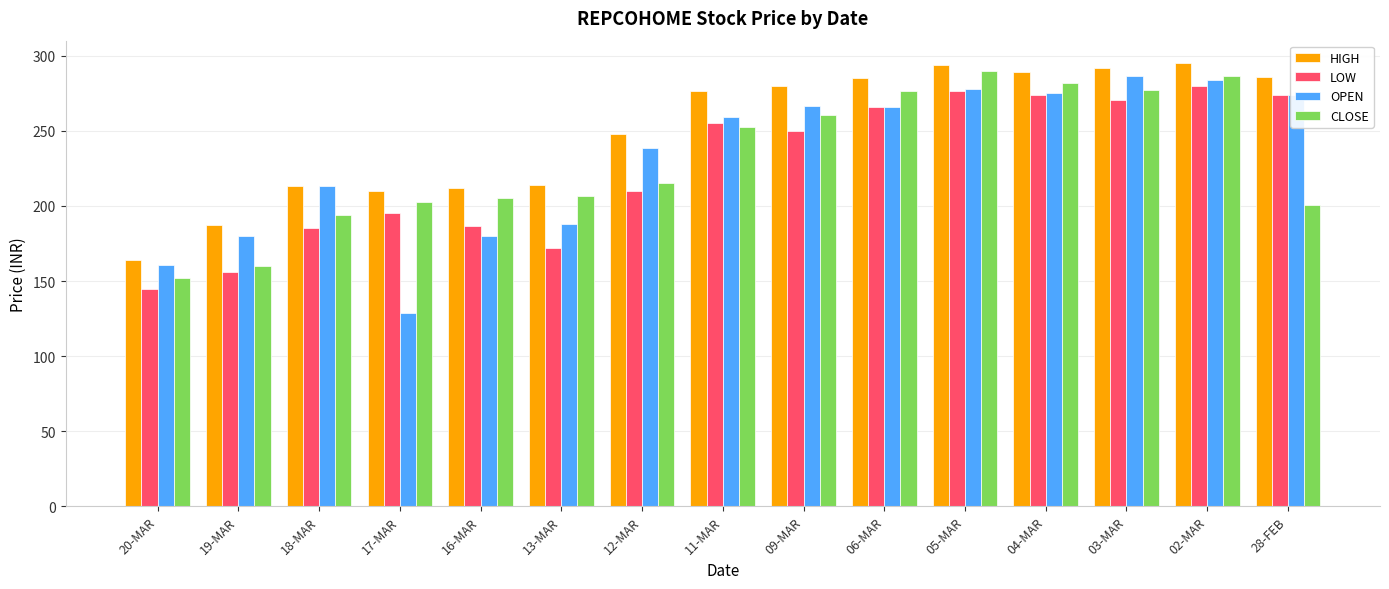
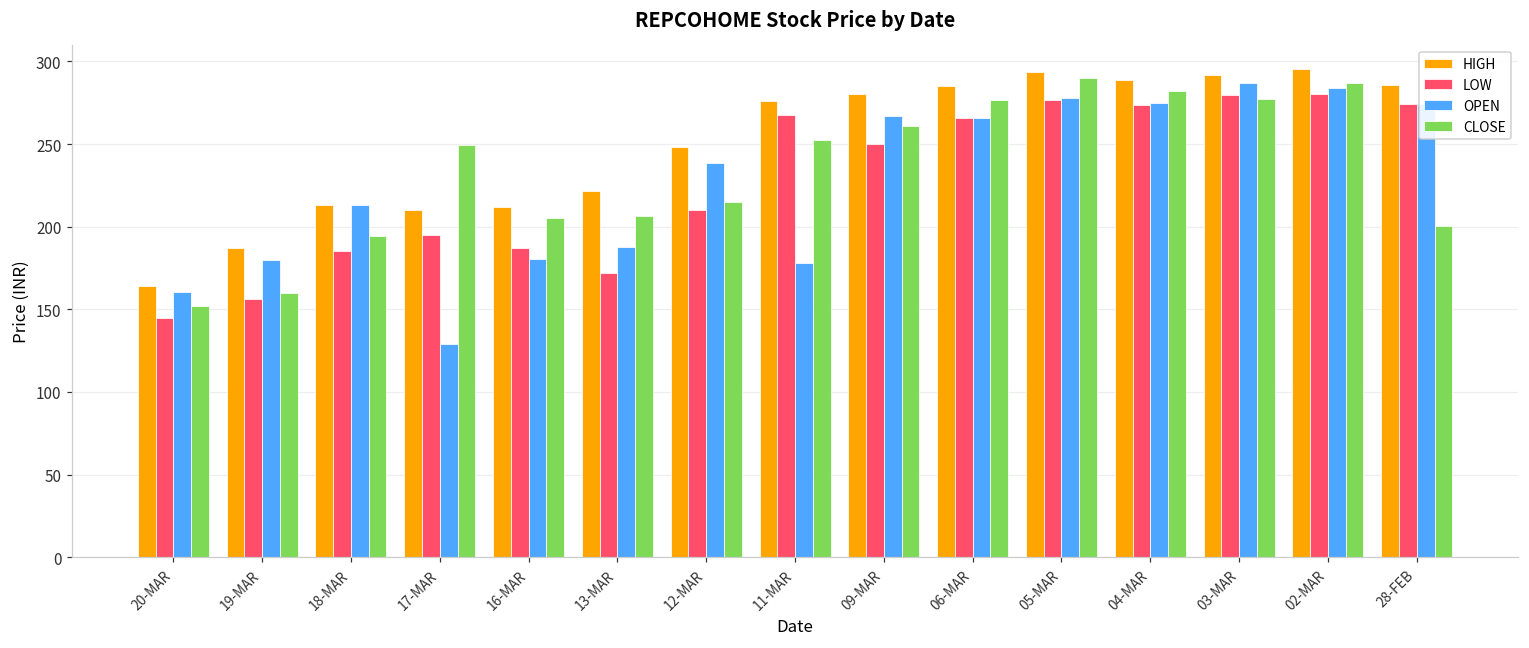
CLOSE, 17-MAR: 203 -> 250
HIGH, 13-MAR: 214 -> 221
LOW, 11-MAR: 255 -> 268
OPEN, 11-MAR: 259 -> 178
LOW, 03-MAR: 271 -> 280
